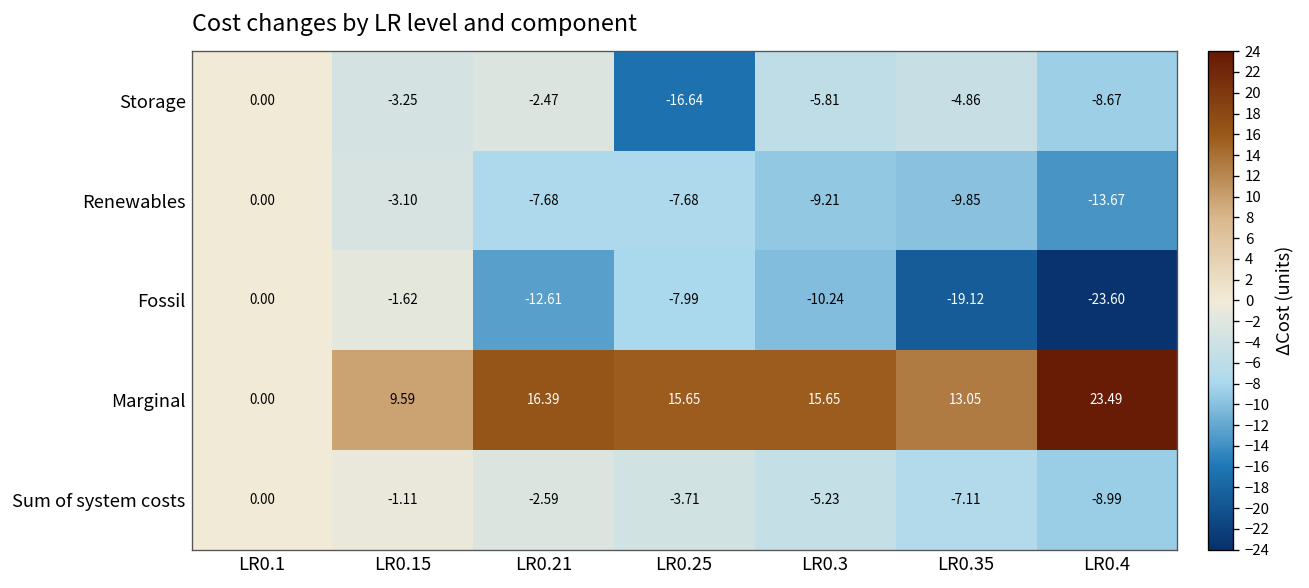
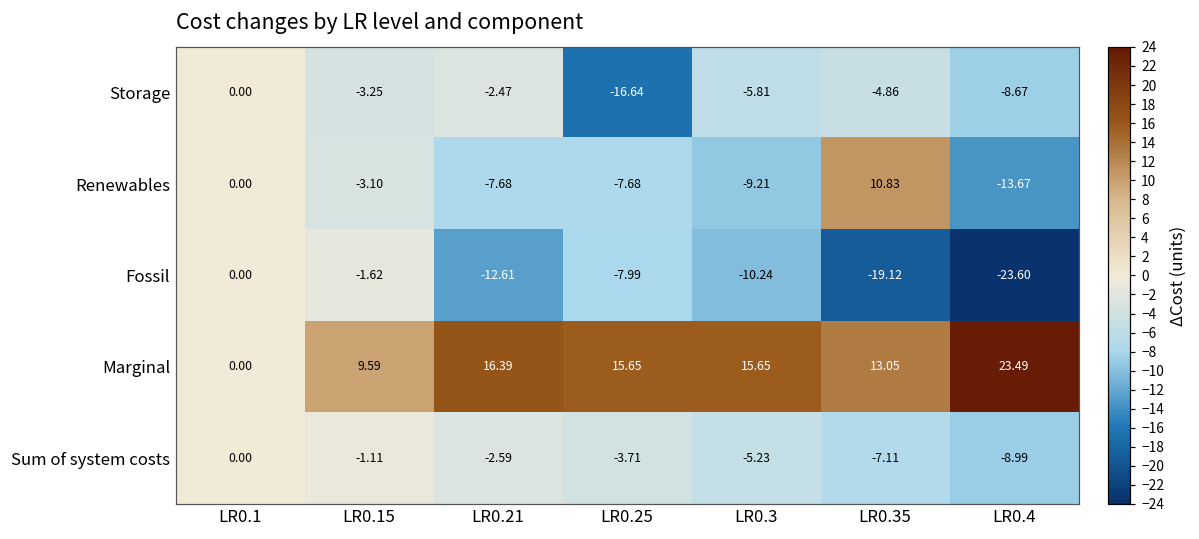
Renewables, LR0.35: -9.85 -> 10.83
